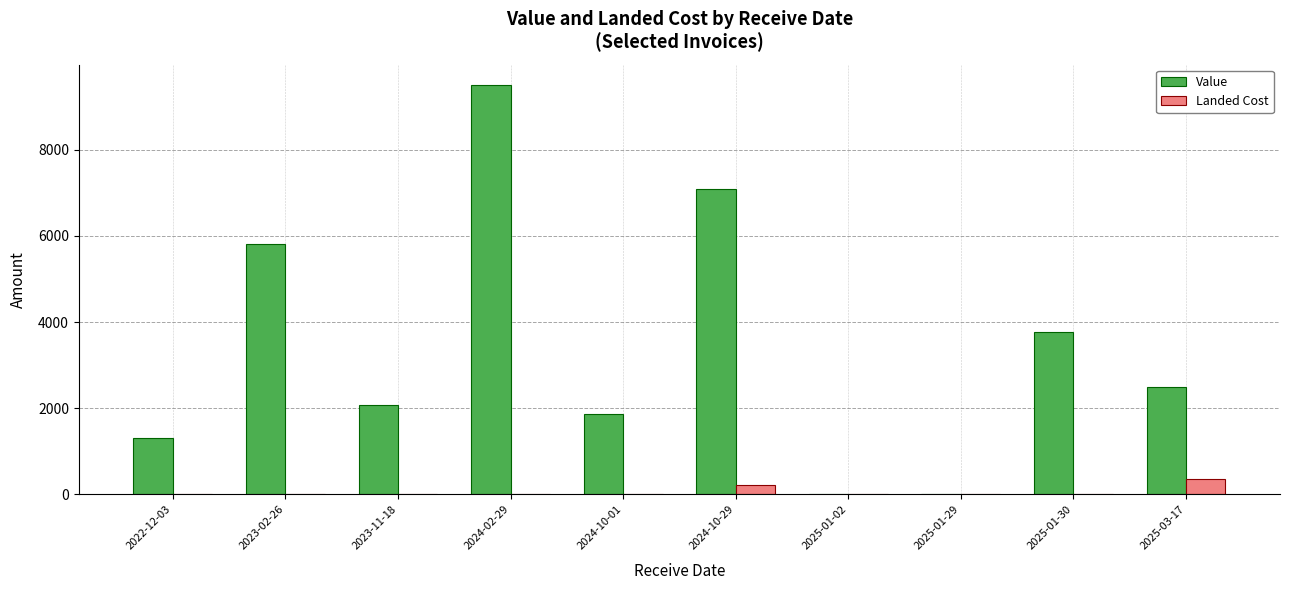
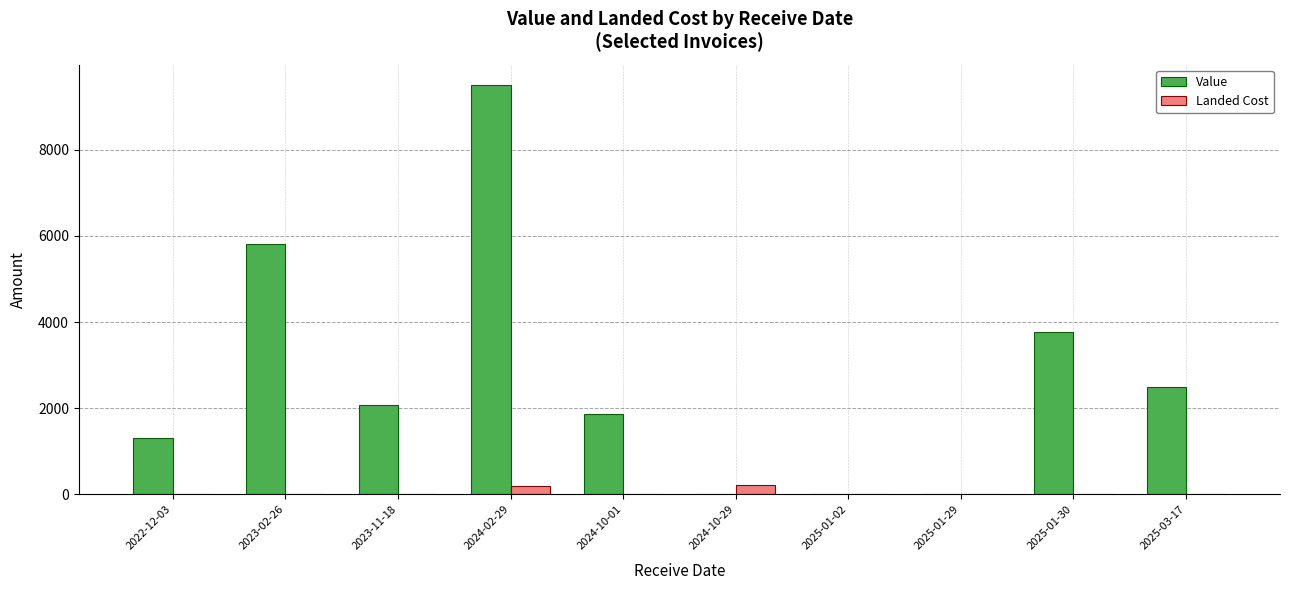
Landed Cost, 2024-02-29: 0 -> 200
Value, 2024-10-29: 7100 -> 0
Landed Cost, 2025-03-17: 400 -> 0
